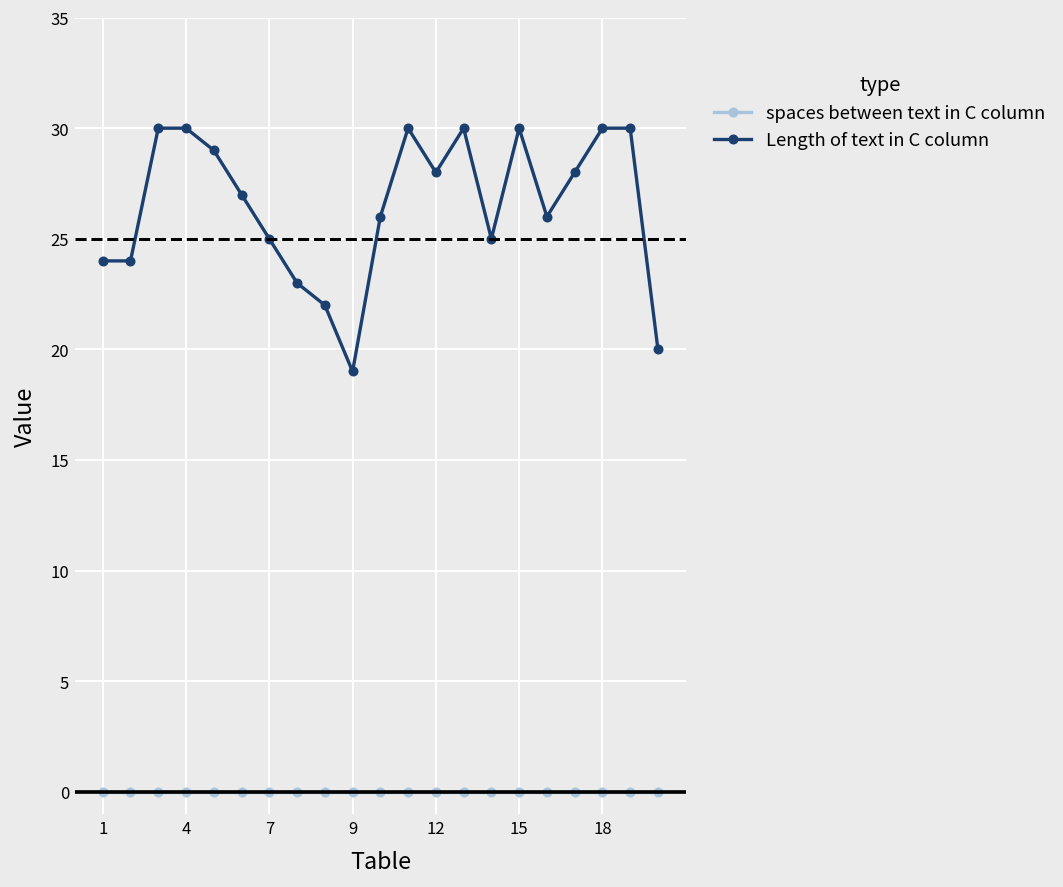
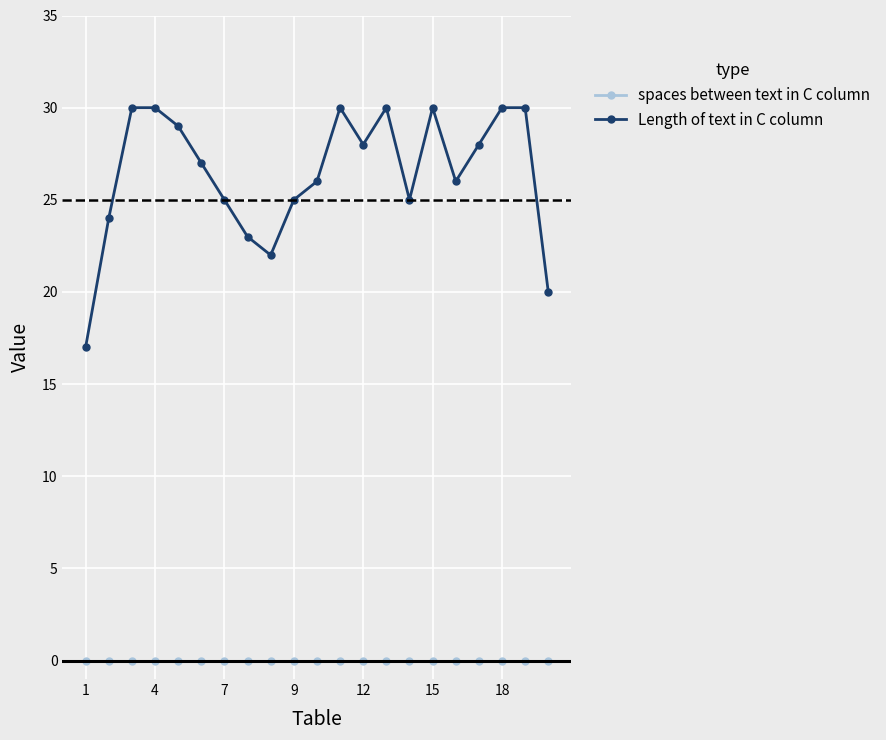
Length of text in C column, 1: 24 -> 17
Length of text in C column, 9: 19 -> 25
